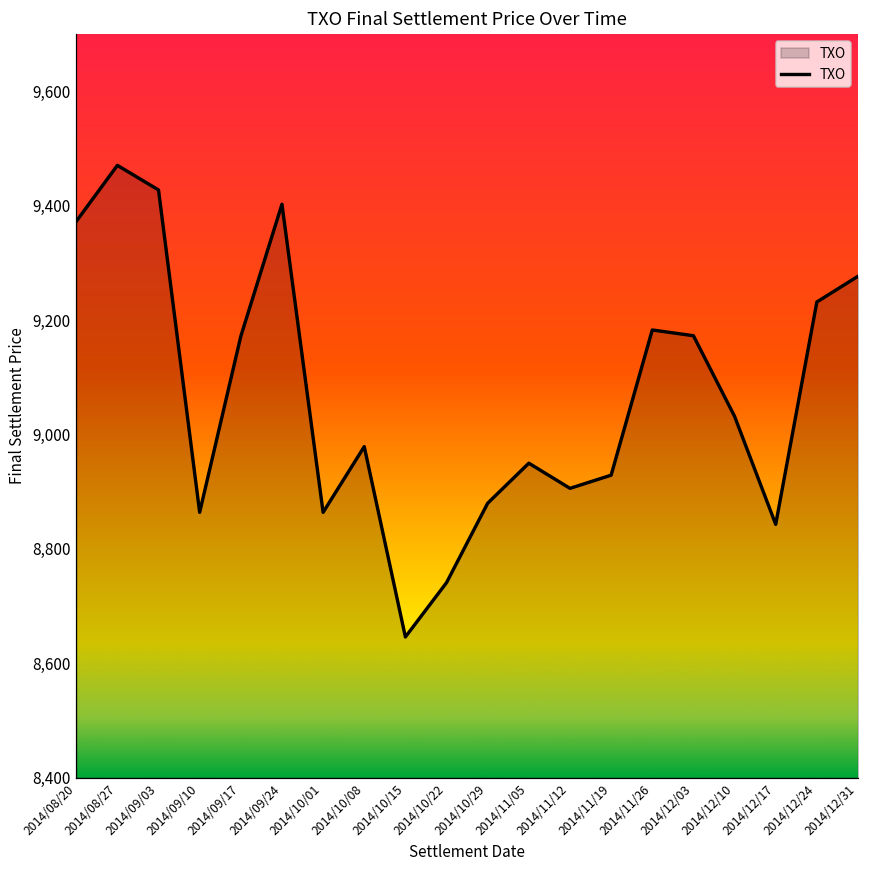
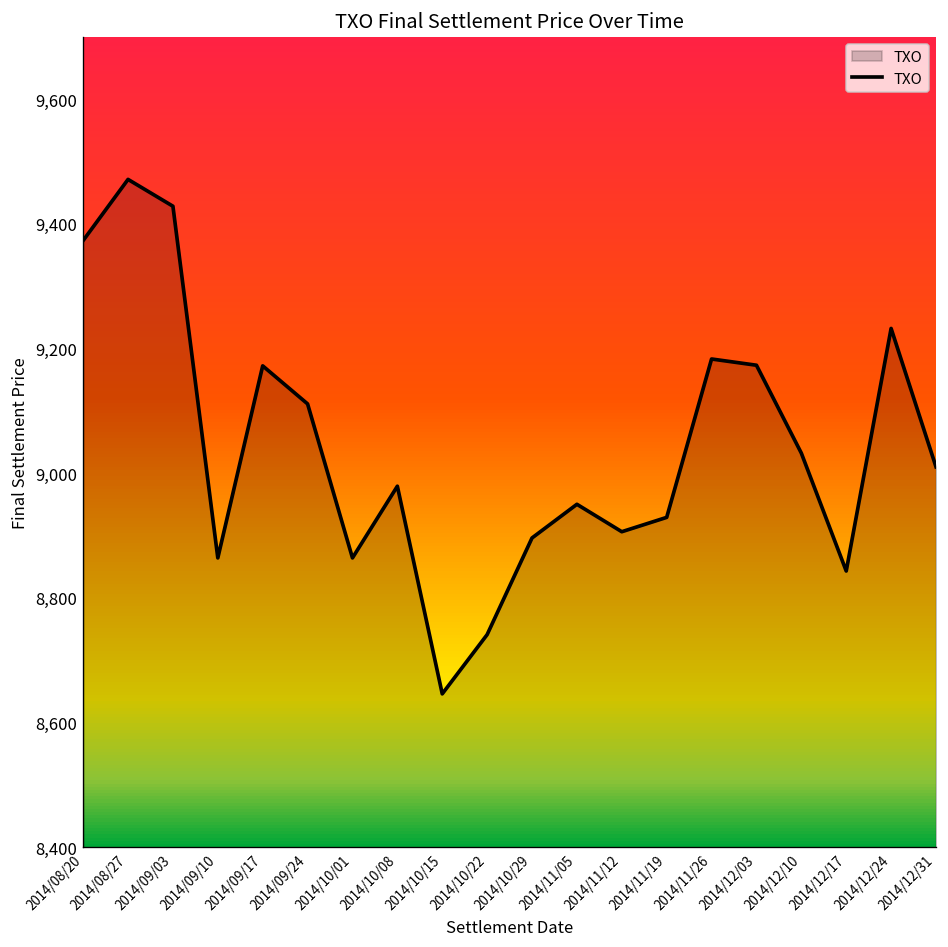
2014/09/24: 9,400 -> 9,110
2014/10/29: 8,880 -> 8,900
2014/12/31: 9,280 -> 9,010
